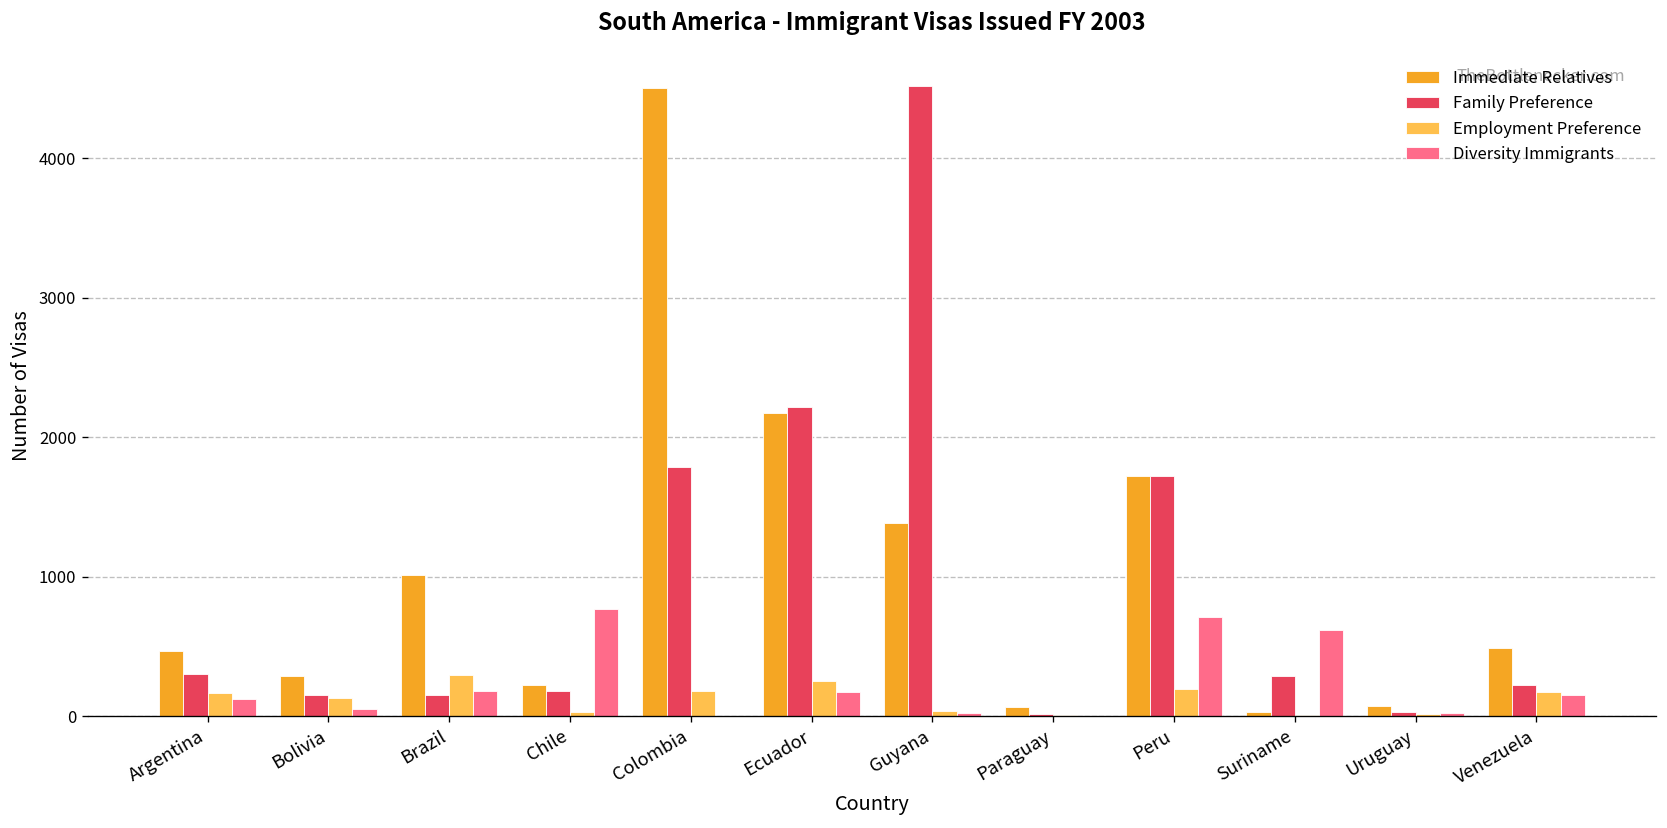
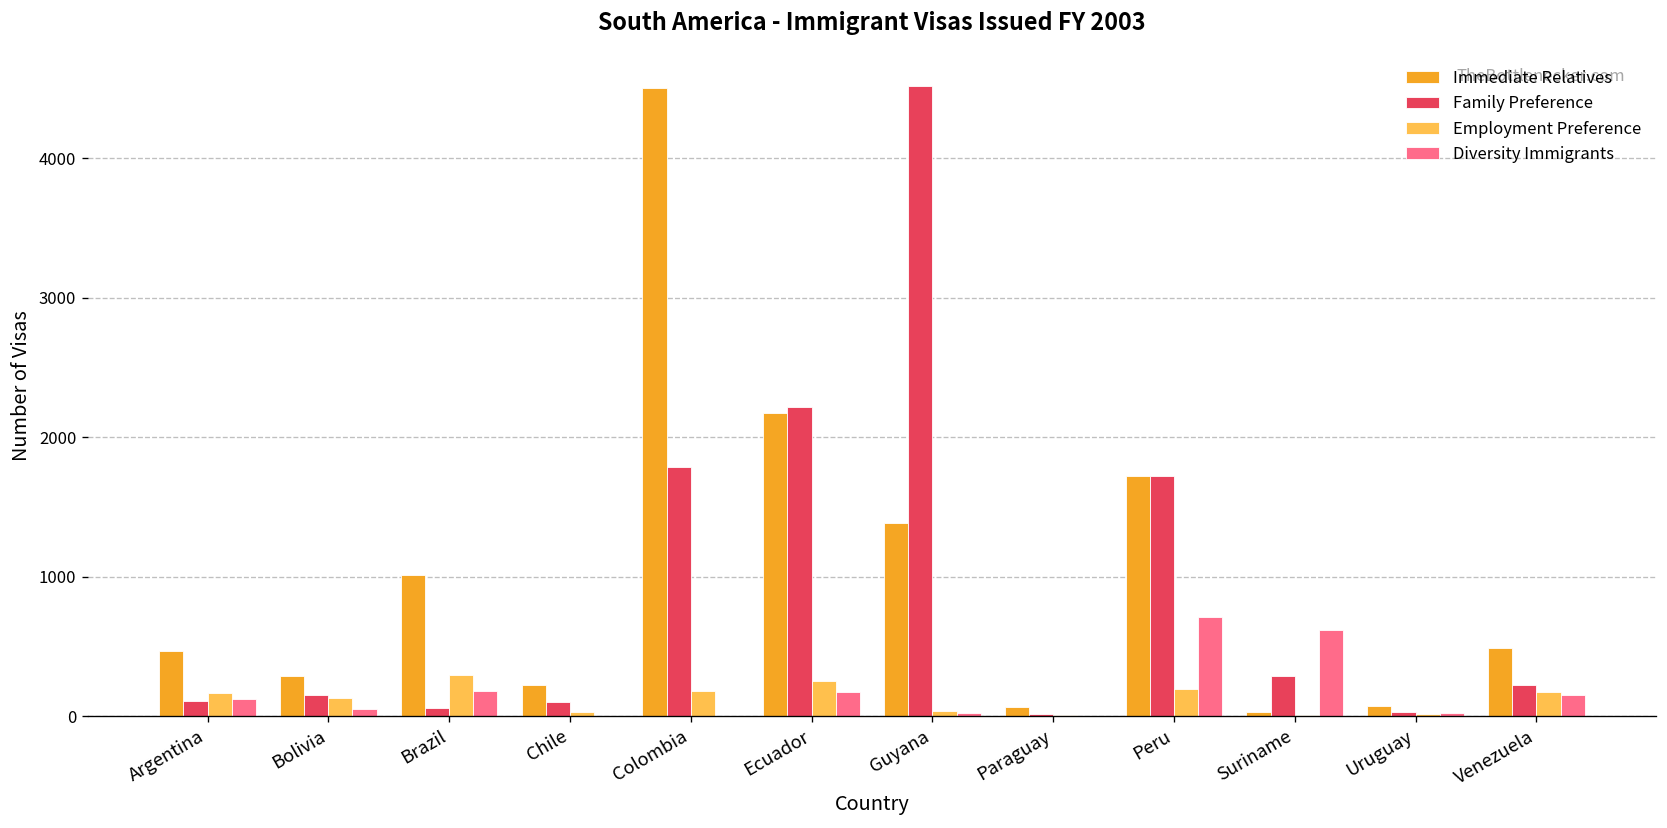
Family Preference, Argentina: 300 -> 110
Family Preference, Brazil: 150 -> 60
Family Preference, Chile: 180 -> 100
Diversity Immigrants, Chile: 760 -> 0
